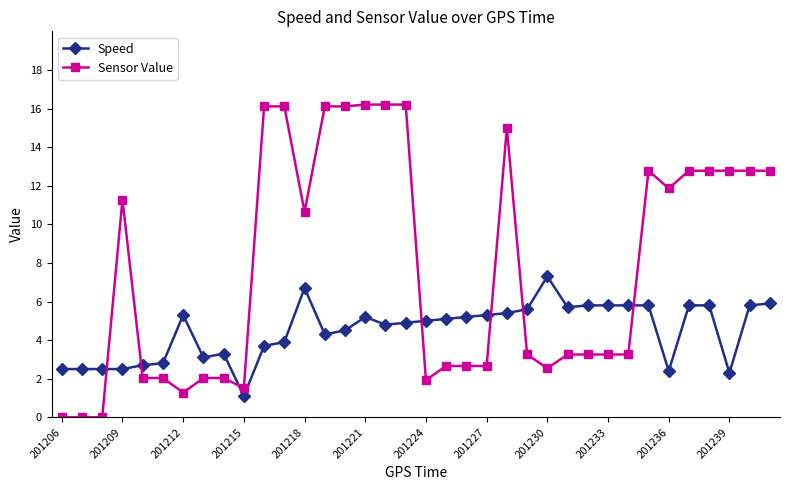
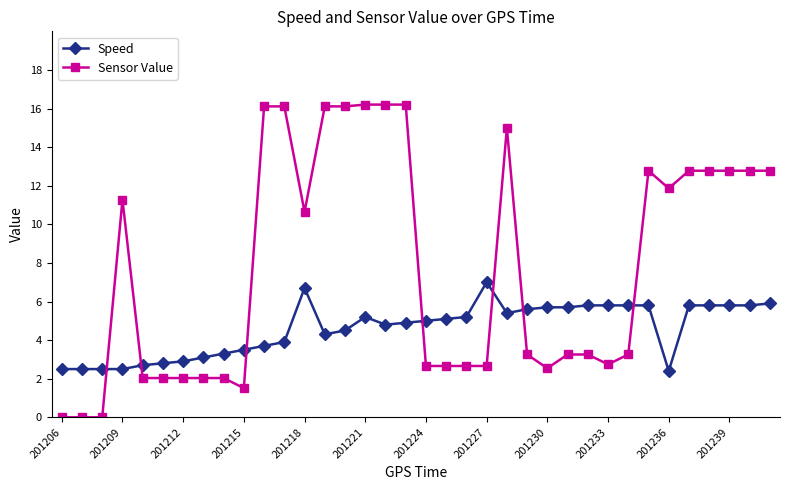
Speed, 201212: 5.3 -> 2.9
Sensor Value, 201212: 1.3 -> 2.0
Speed, 201215: 1.1 -> 3.5
Sensor Value, 201224: 1.9 -> 2.7
Speed, 201227: 5.3 -> 7.0
Speed, 201230: 7.3 -> 5.7
Sensor Value, 201233: 3.3 -> 2.7
Speed, 201239: 2.3 -> 5.8
